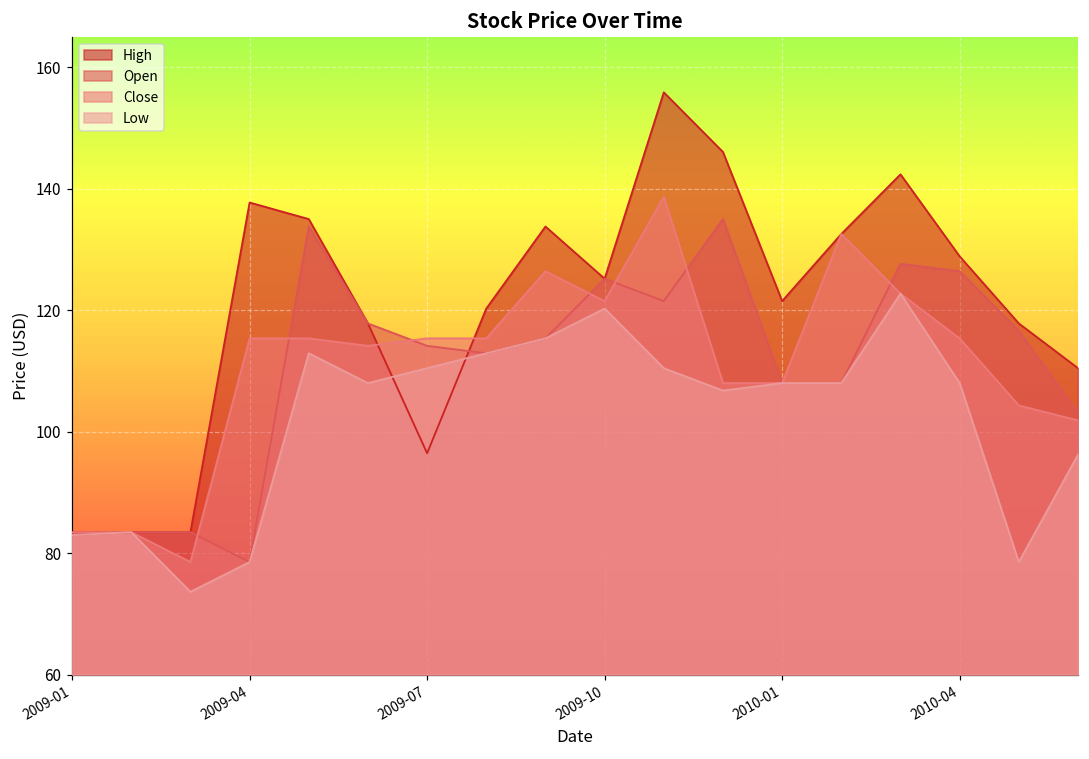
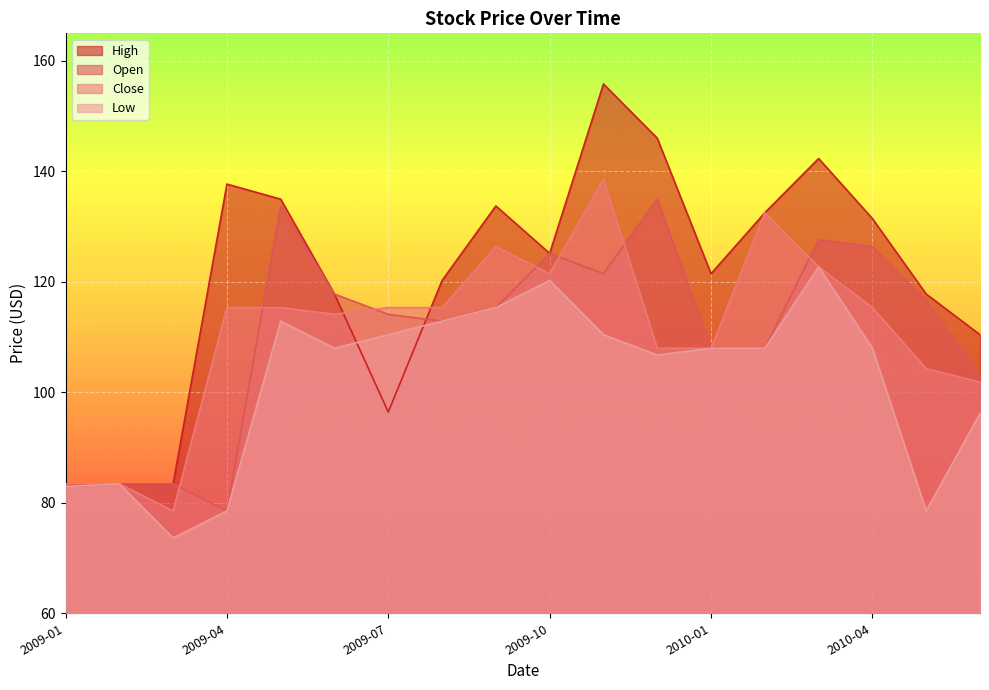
High, 2010-04: 129 -> 131
